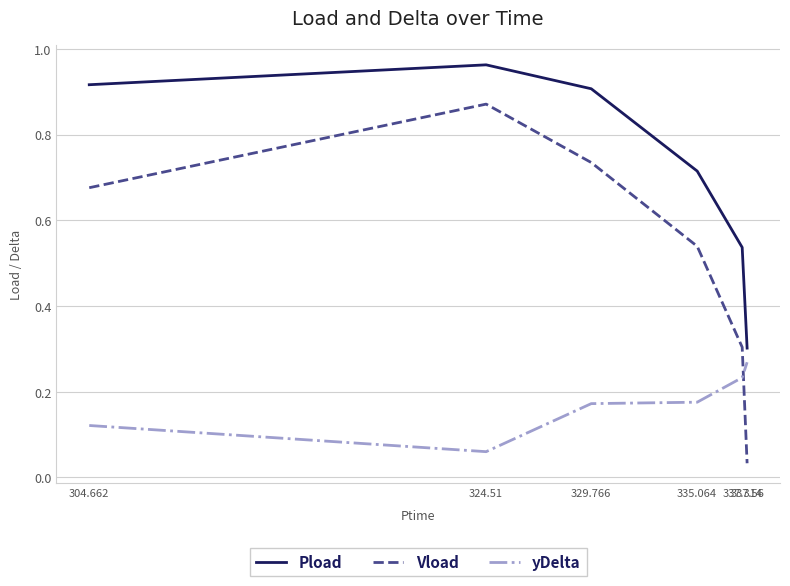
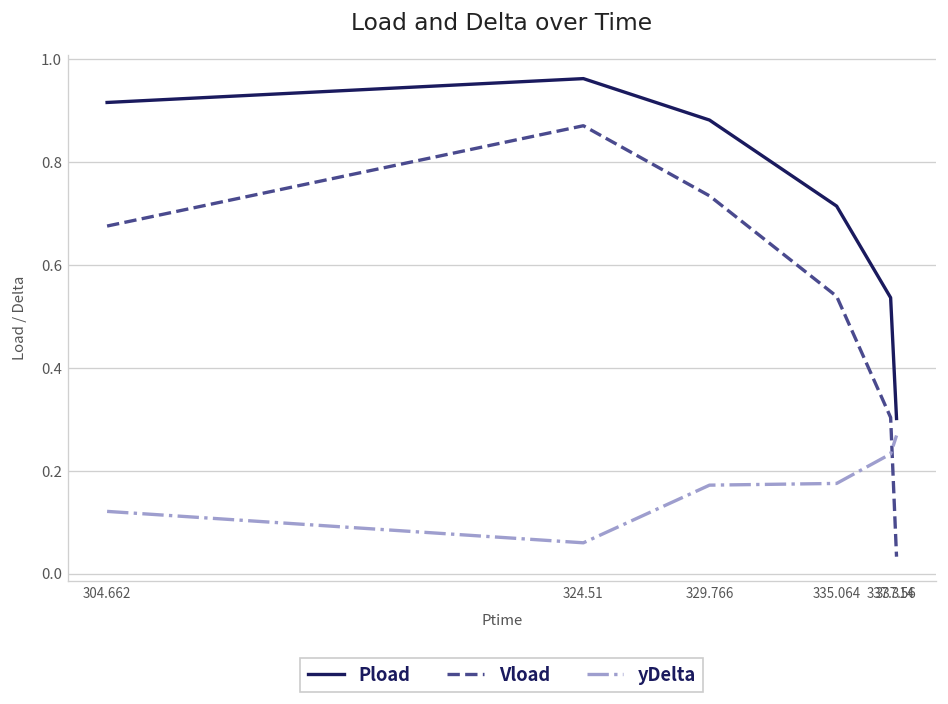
Pload, 329.766: 0.91 -> 0.88
